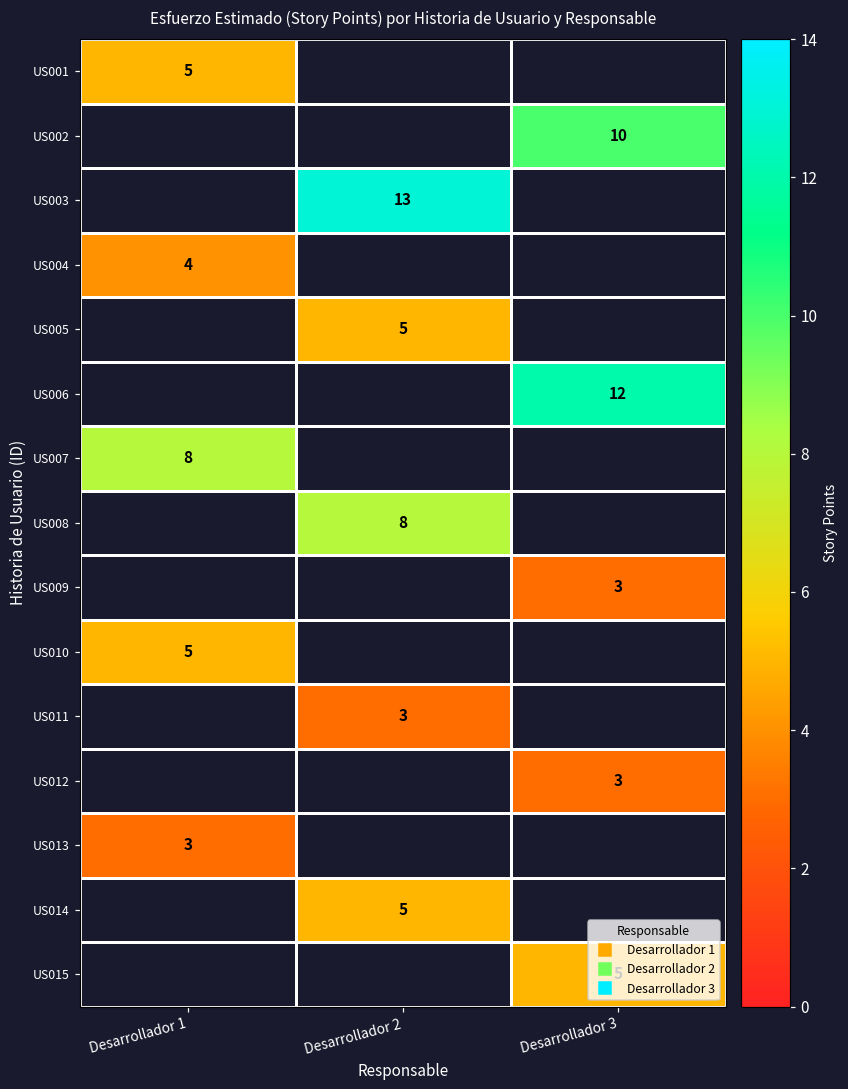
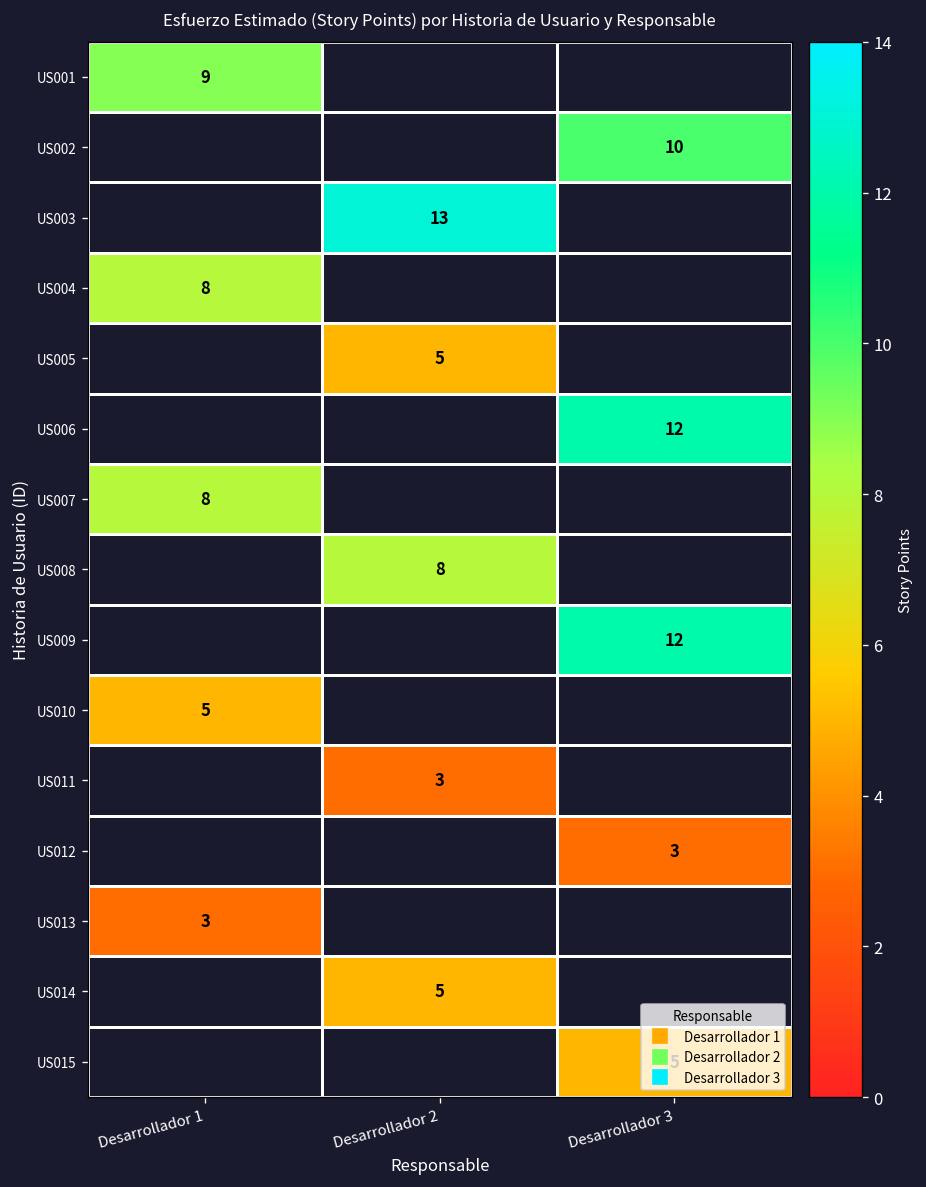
US001, Desarrollador 1: 5 -> 9
US004, Desarrollador 1: 4 -> 8
US009, Desarrollador 3: 3 -> 12
